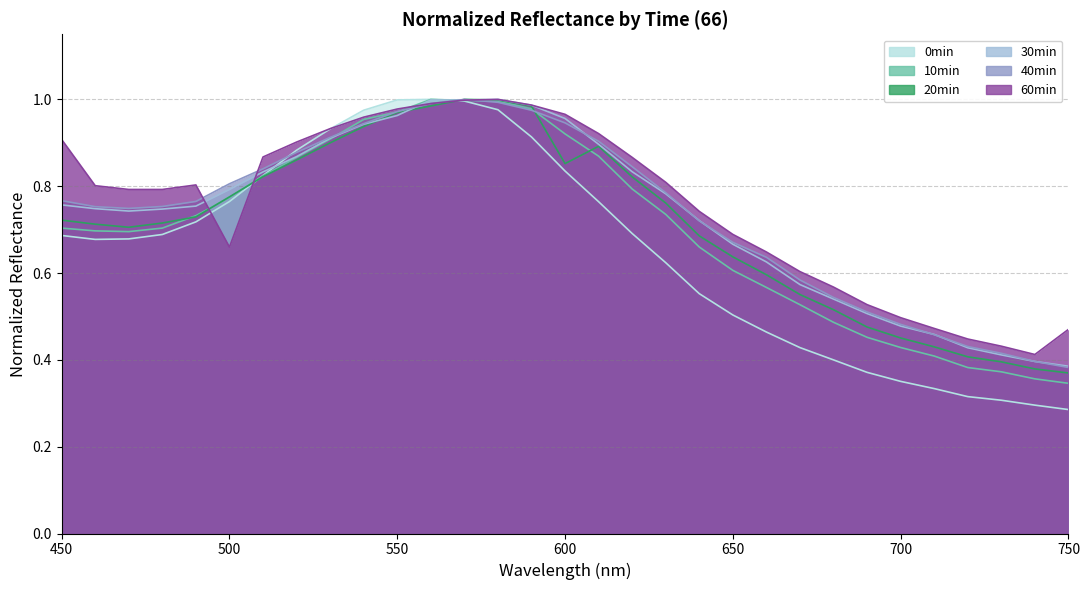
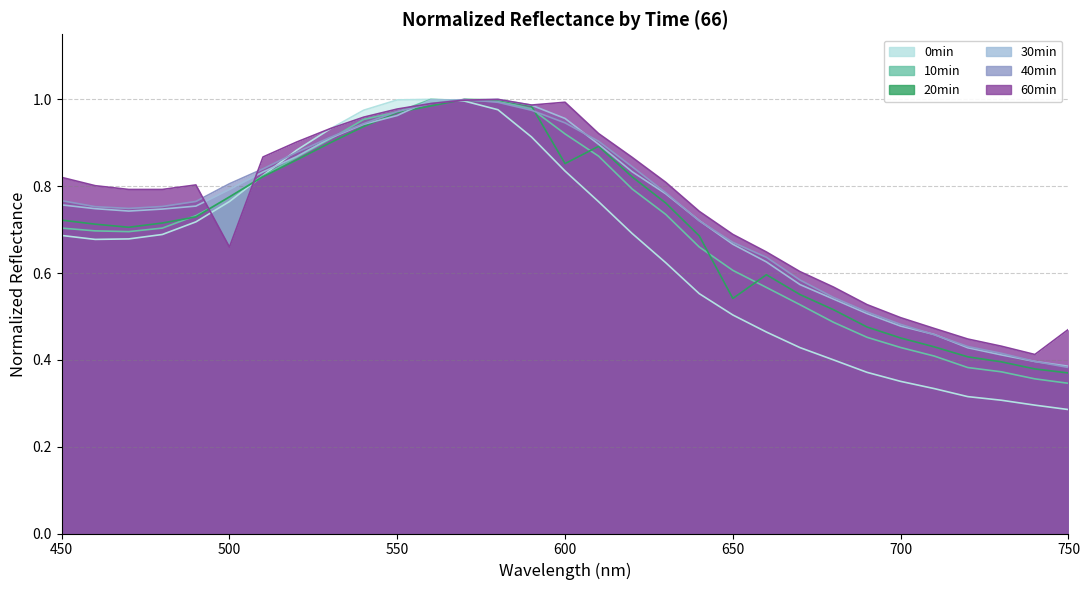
60min, 450: 0.91 -> 0.82
60min, 600: 0.97 -> 0.99
20min, 650: 0.64 -> 0.54
